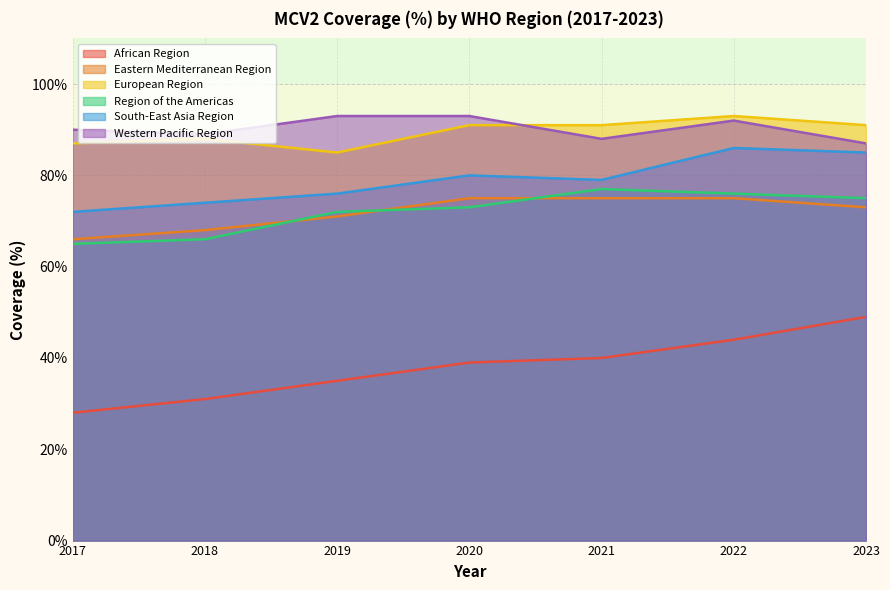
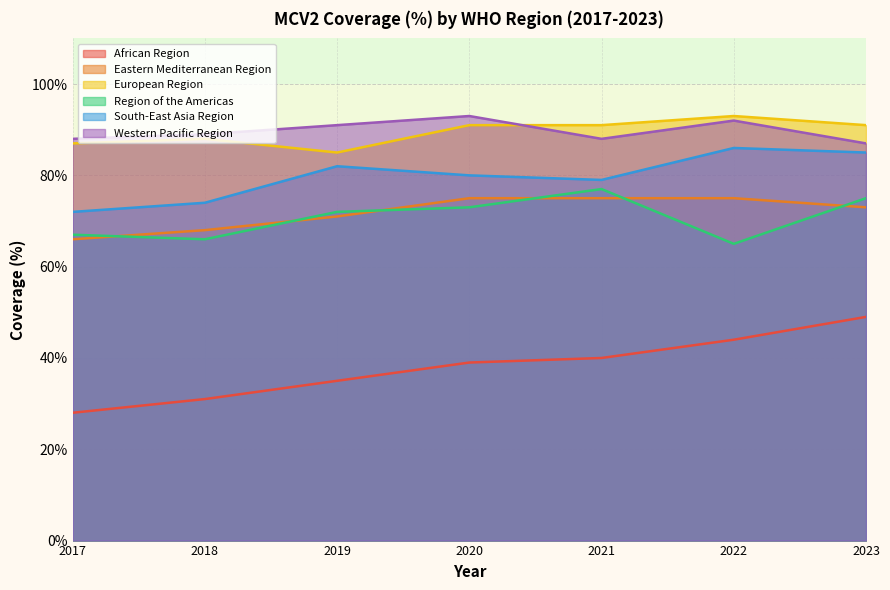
Region of the Americas, 2017: 65% -> 67%
Western Pacific Region, 2017: 90% -> 88%
South-East Asia Region, 2019: 76% -> 82%
Western Pacific Region, 2019: 93% -> 91%
Region of the Americas, 2022: 76% -> 65%
